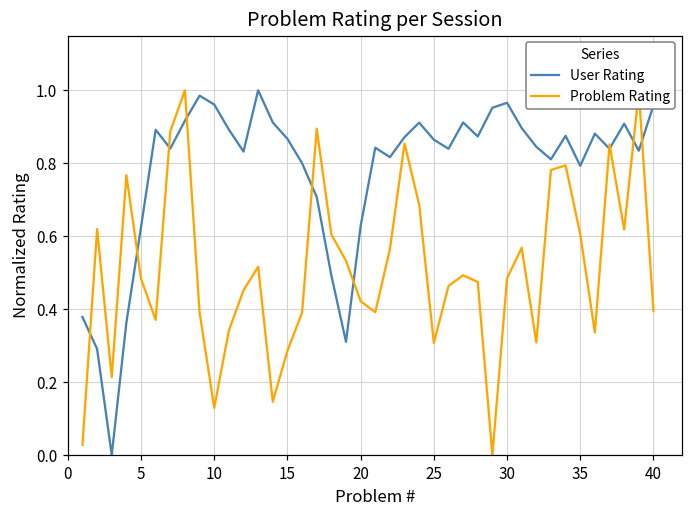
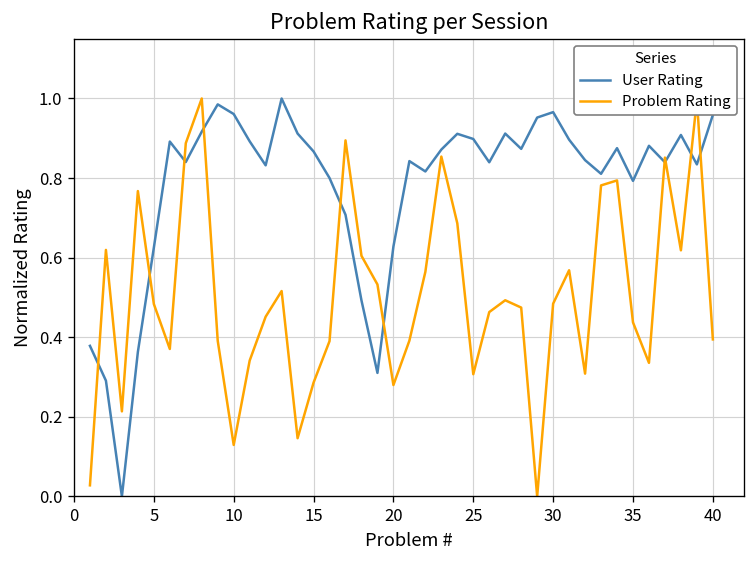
Problem Rating, 20: 0.42 -> 0.28
User Rating, 25: 0.86 -> 0.90
Problem Rating, 35: 0.61 -> 0.44
